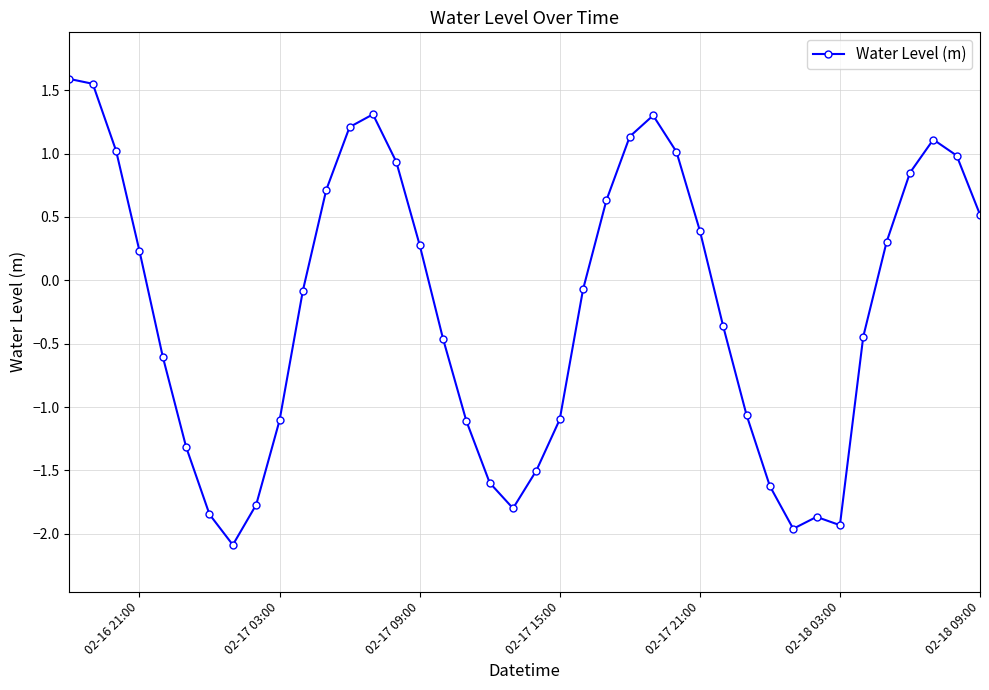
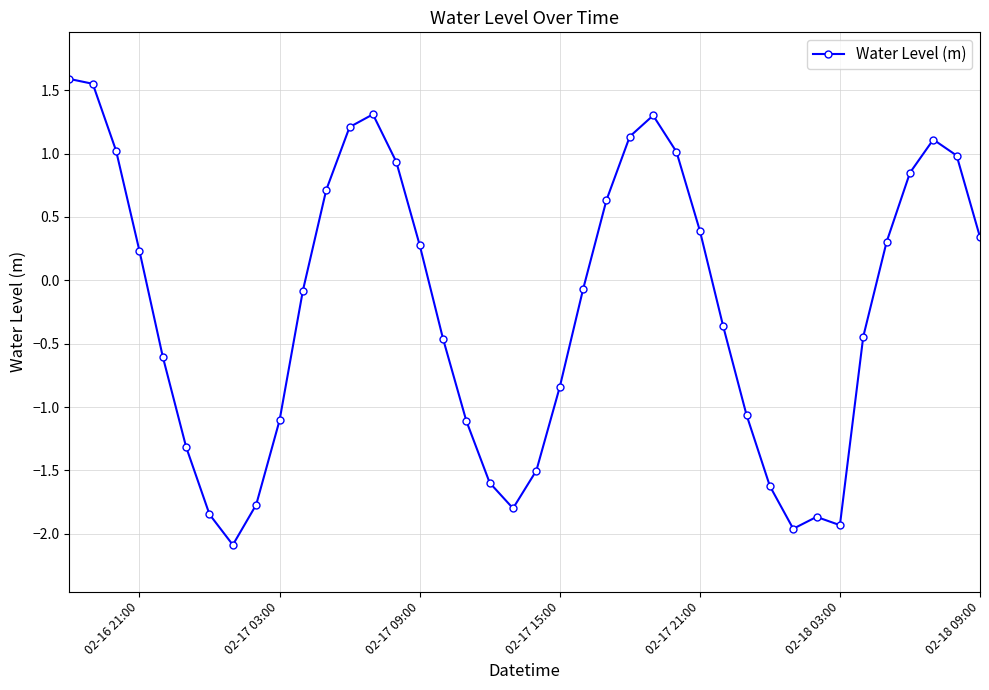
02-17 15:00: -1.10 -> -0.84
02-18 09:00: 0.52 -> 0.34
